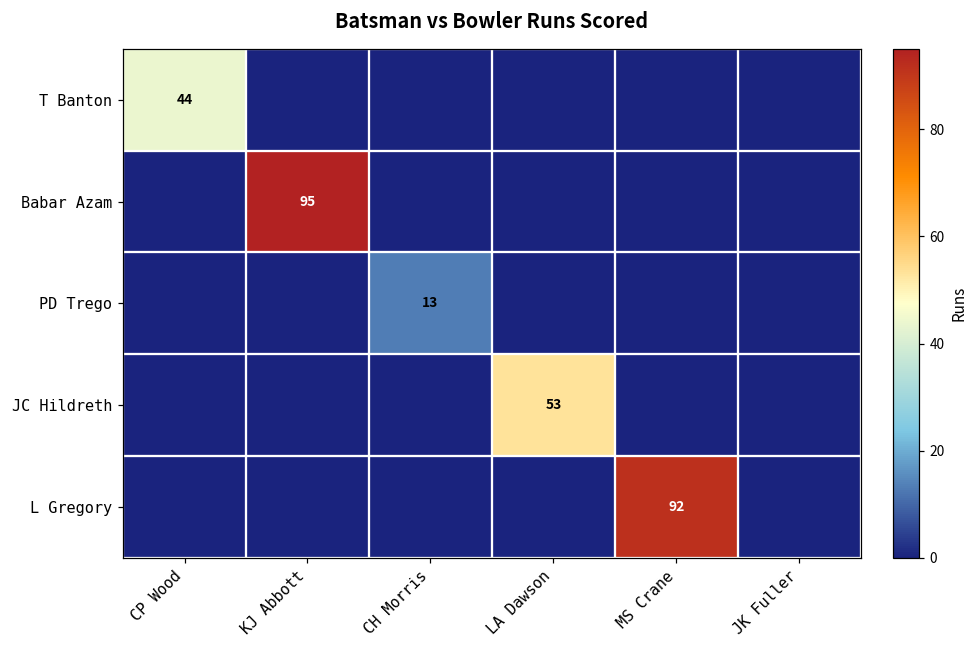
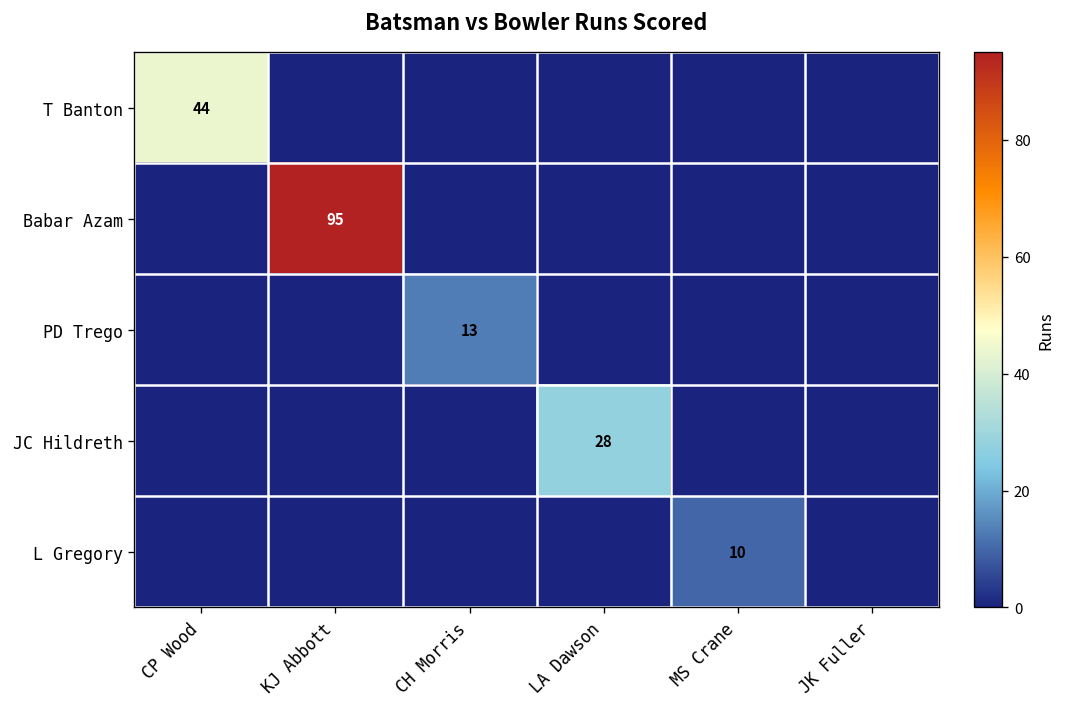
JC Hildreth, LA Dawson: 53 -> 28
L Gregory, MS Crane: 92 -> 10
